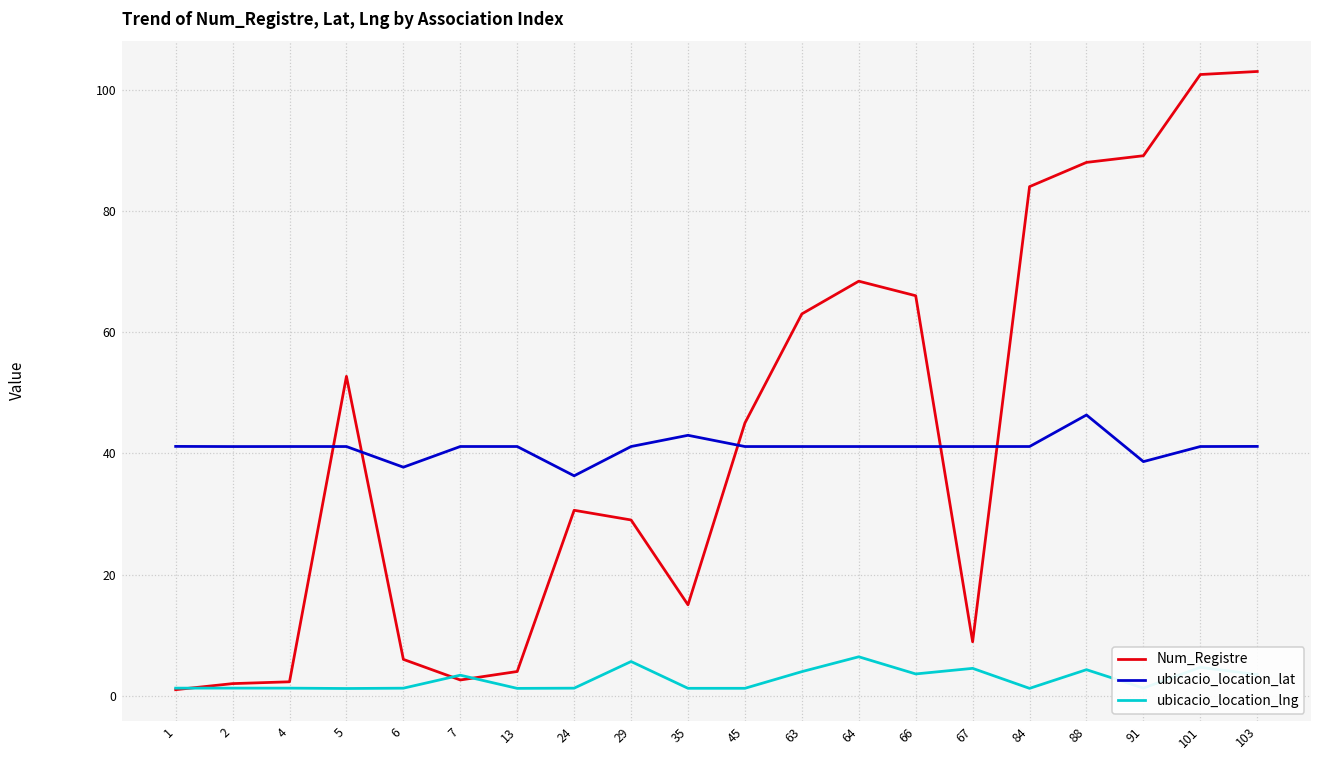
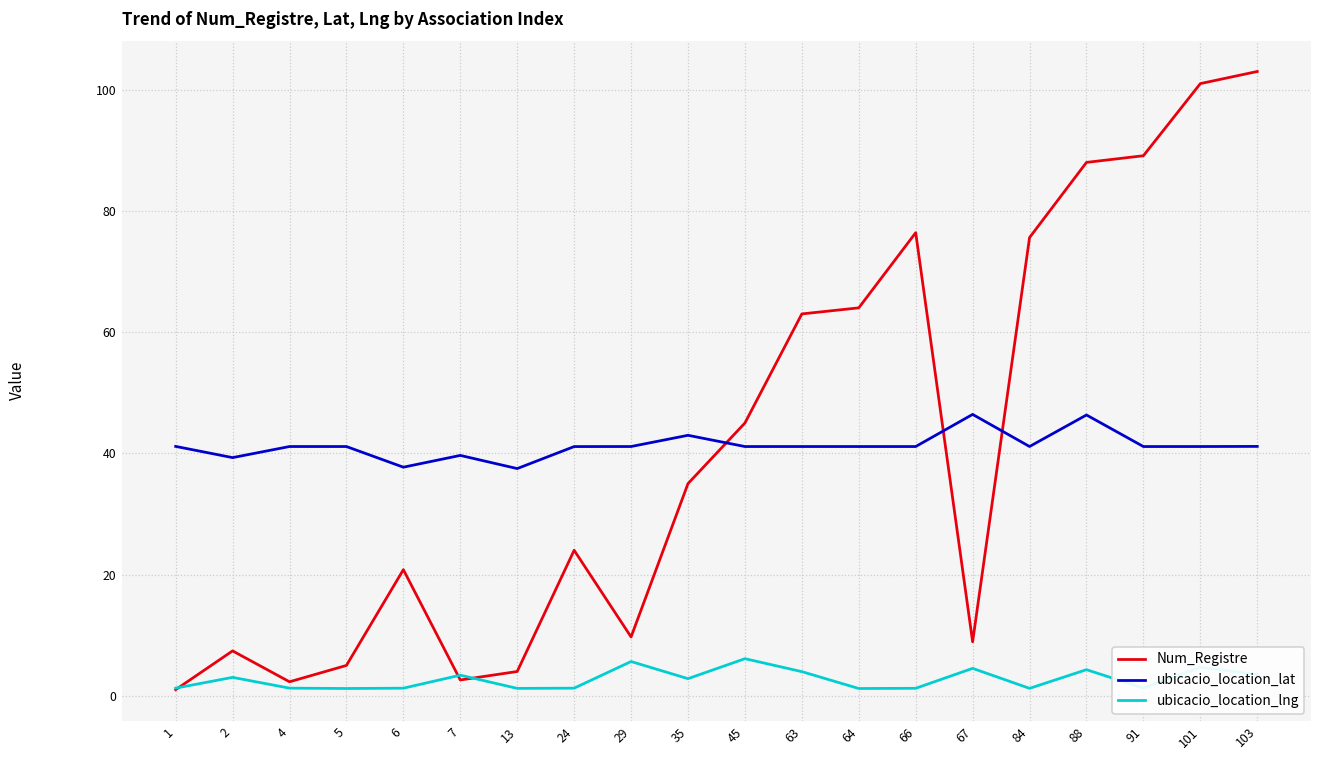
Num_Registre, 2: 2 -> 7
ubicacio_location_lat, 2: 41 -> 39
ubicacio_location_lng, 2: 1 -> 3
Num_Registre, 5: 53 -> 5
Num_Registre, 6: 6 -> 21
ubicacio_location_lat, 7: 41 -> 40
ubicacio_location_lat, 13: 41 -> 37
Num_Registre, 24: 31 -> 24
ubicacio_location_lat, 24: 36 -> 41
Num_Registre, 29: 29 -> 10
Num_Registre, 35: 15 -> 35
ubicacio_location_lng, 35: 1 -> 3
ubicacio_location_lng, 45: 1 -> 6
Num_Registre, 64: 68 -> 64
ubicacio_location_lng, 64: 6 -> 1
Num_Registre, 66: 66 -> 76
ubicacio_location_lng, 66: 4 -> 1
ubicacio_location_lat, 67: 41 -> 46
Num_Registre, 84: 84 -> 76
ubicacio_location_lat, 91: 39 -> 41
Num_Registre, 101: 103 -> 101
